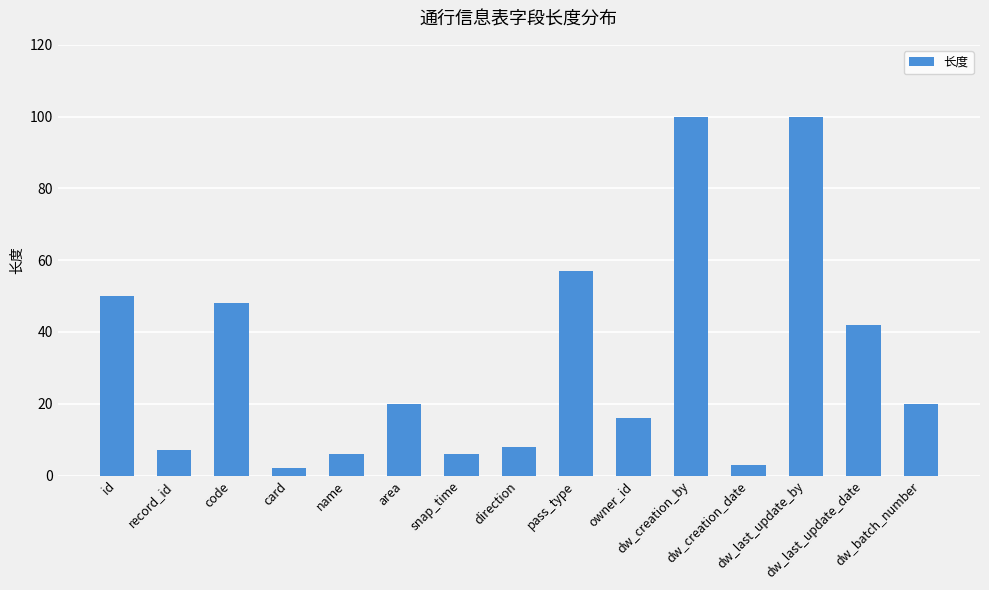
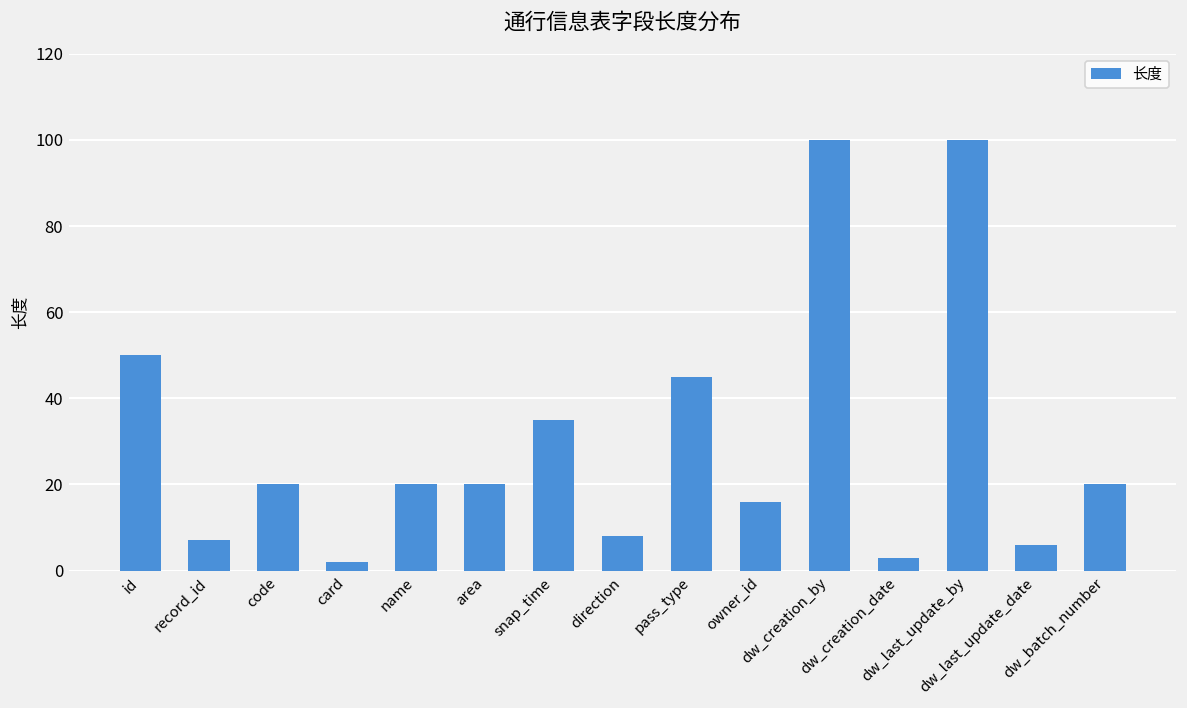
code: 48 -> 20
name: 6 -> 20
snap_time: 6 -> 35
pass_type: 57 -> 45
dw_last_update_date: 42 -> 6
